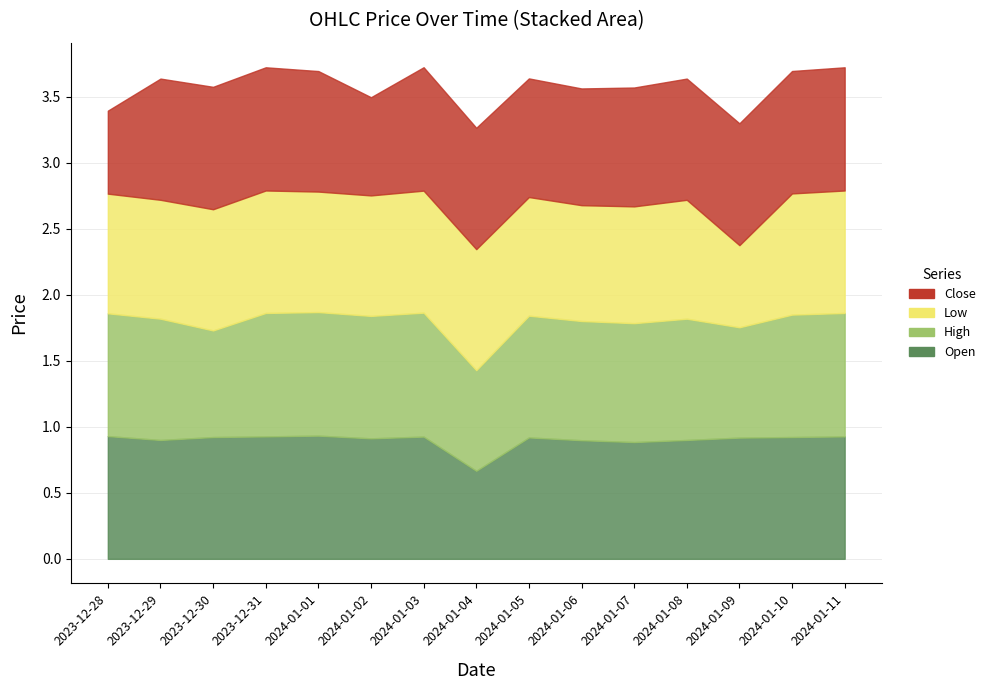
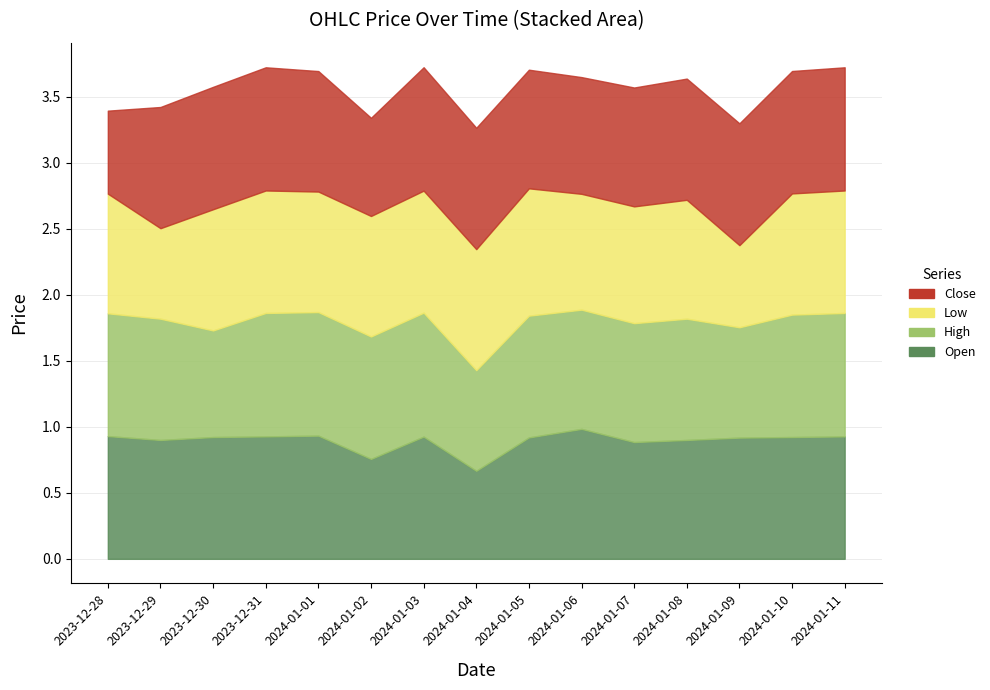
Low, 2023-12-29: 0.90 -> 0.69
Open, 2024-01-02: 0.91 -> 0.76
Low, 2024-01-05: 0.90 -> 0.96
Open, 2024-01-06: 0.90 -> 0.99
